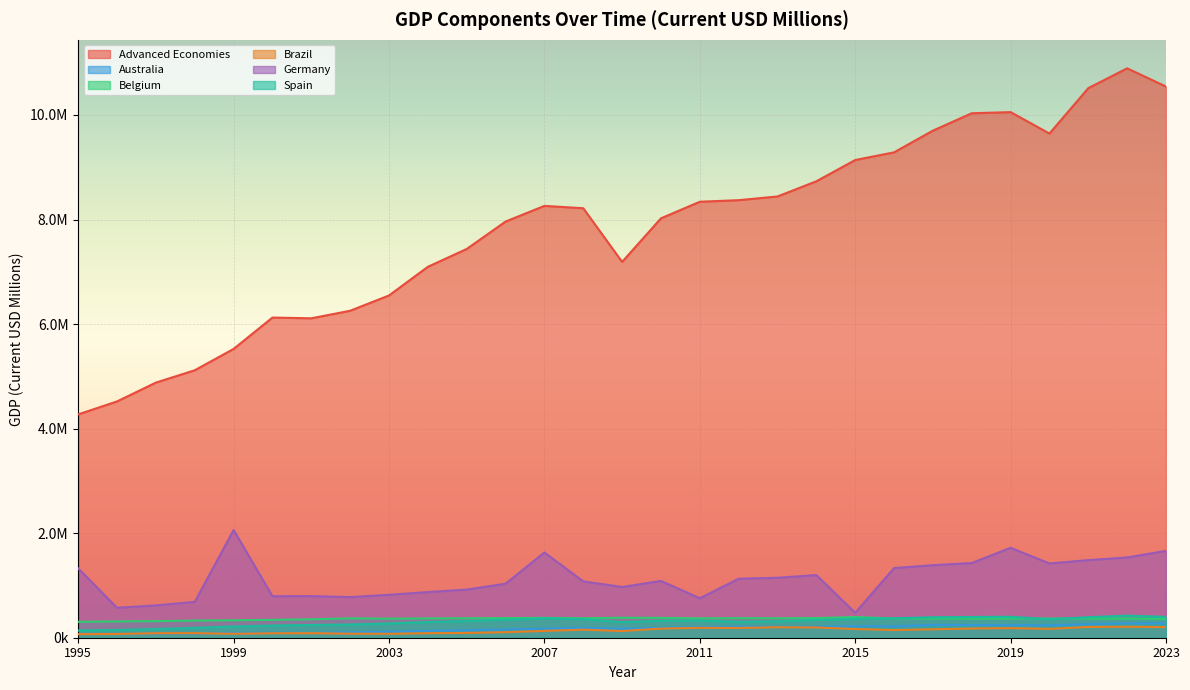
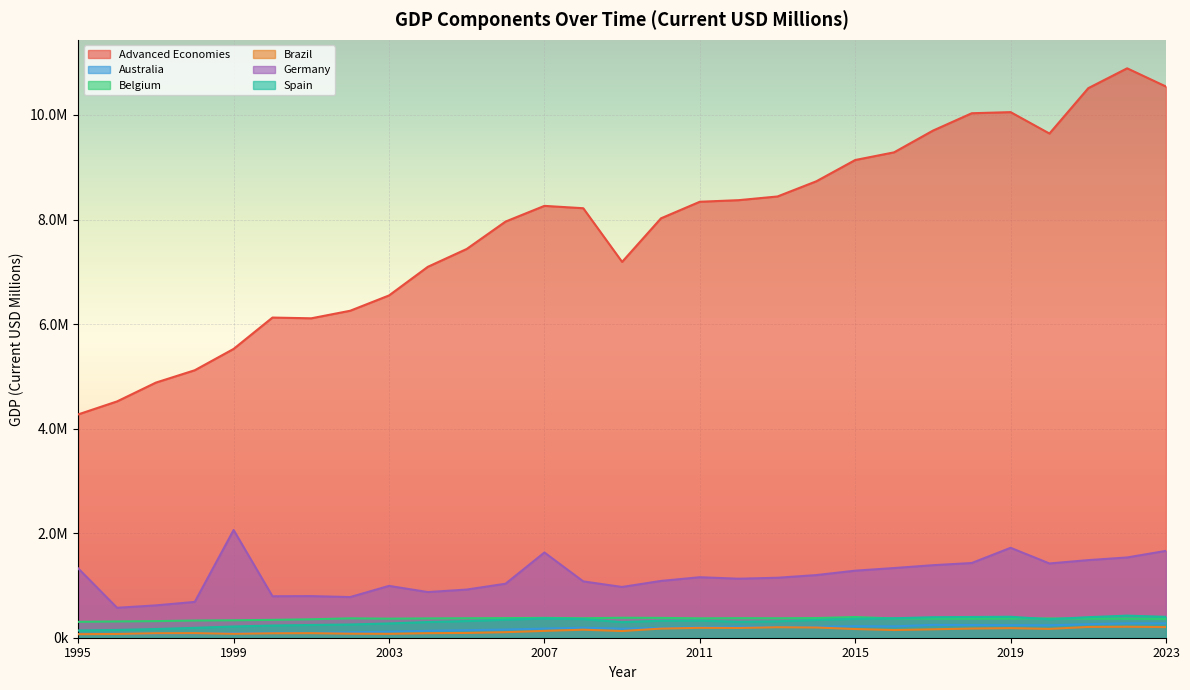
Germany, 2003: 800000 -> 1000000
Germany, 2011: 800000 -> 1200000
Germany, 2015: 500000 -> 1300000
